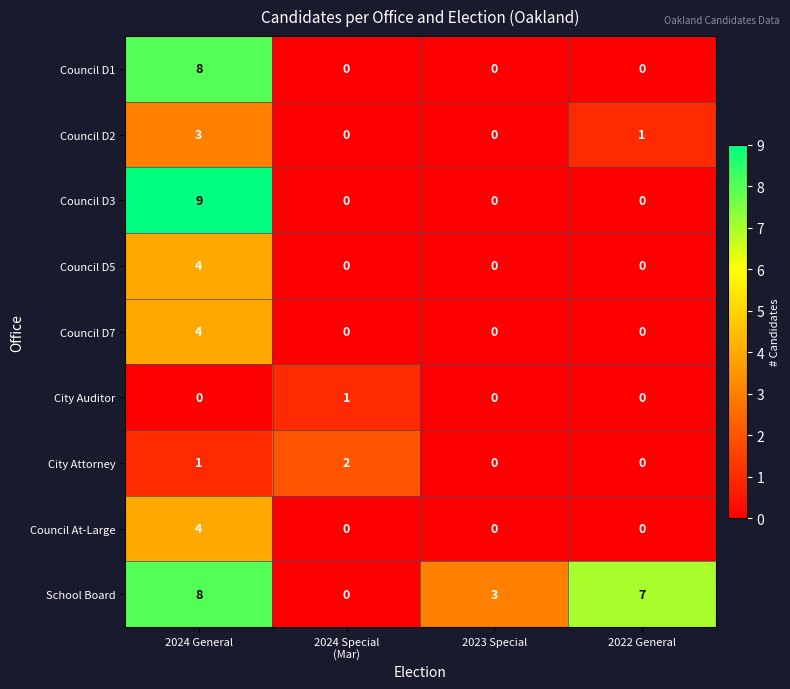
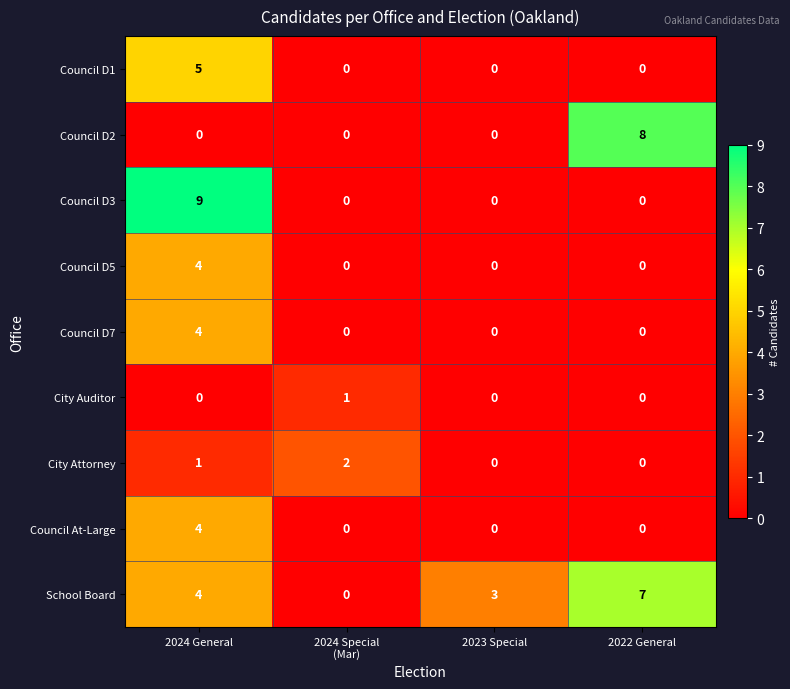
Council D1, 2024 General: 8 -> 5
Council D2, 2024 General: 3 -> 0
Council D2, 2022 General: 1 -> 8
School Board, 2024 General: 8 -> 4
